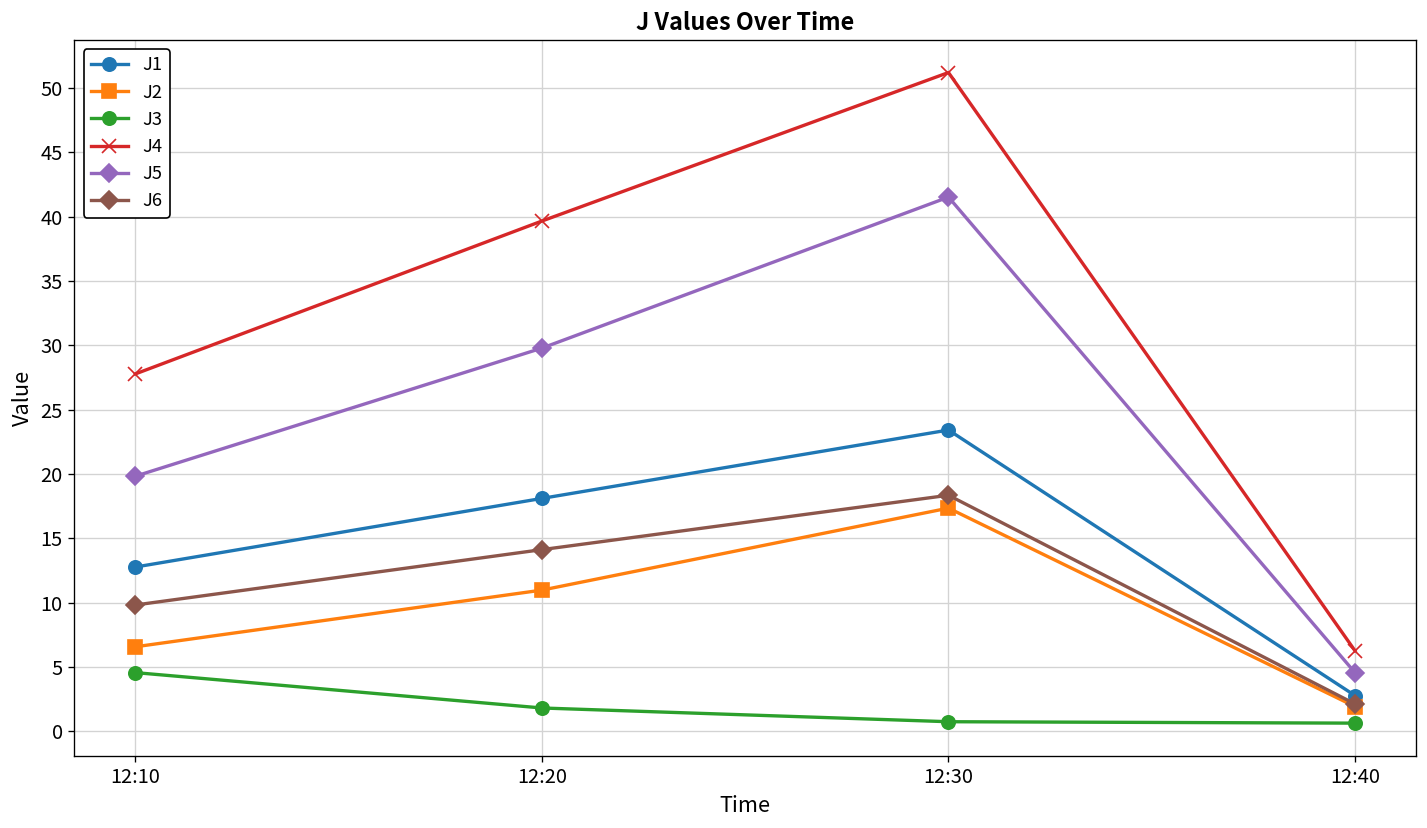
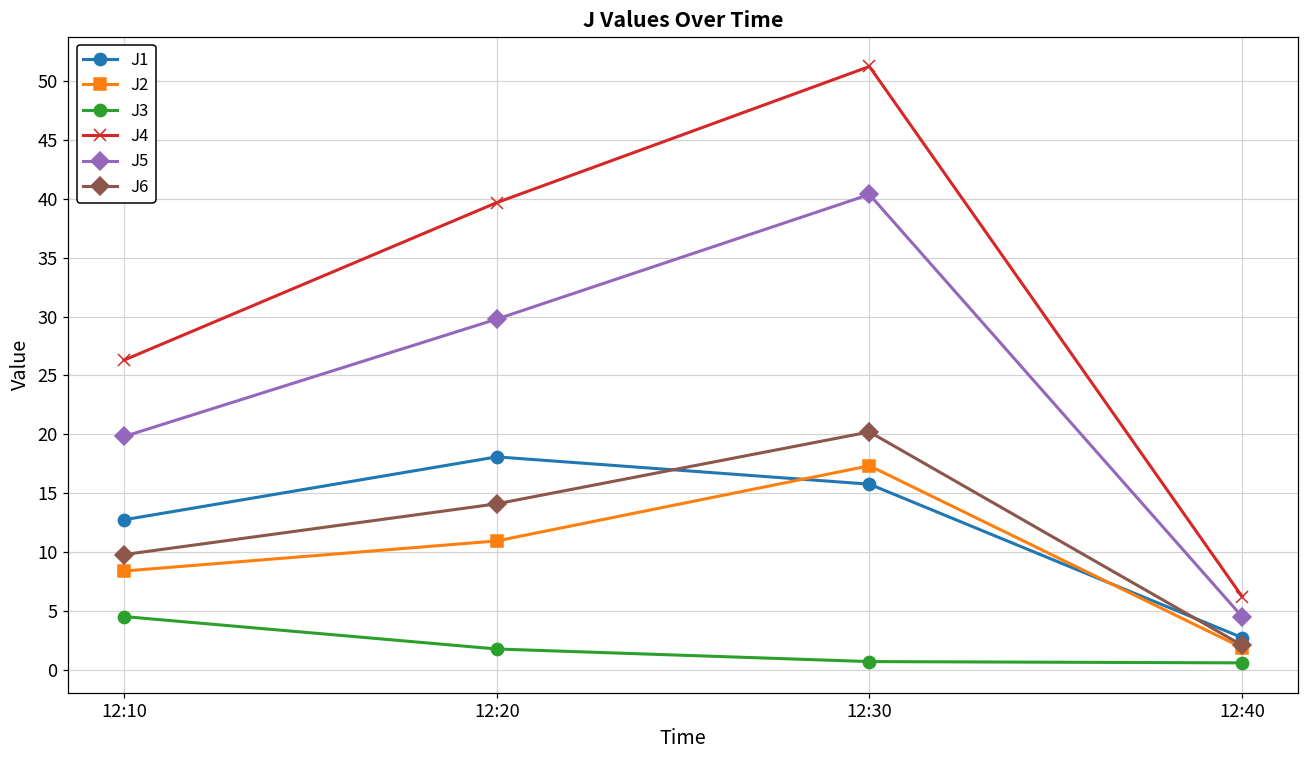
J2, 12:10: 6.6 -> 8.4
J4, 12:10: 27.8 -> 26.3
J1, 12:30: 23.4 -> 15.8
J5, 12:30: 41.5 -> 40.3
J6, 12:30: 18.3 -> 20.2
